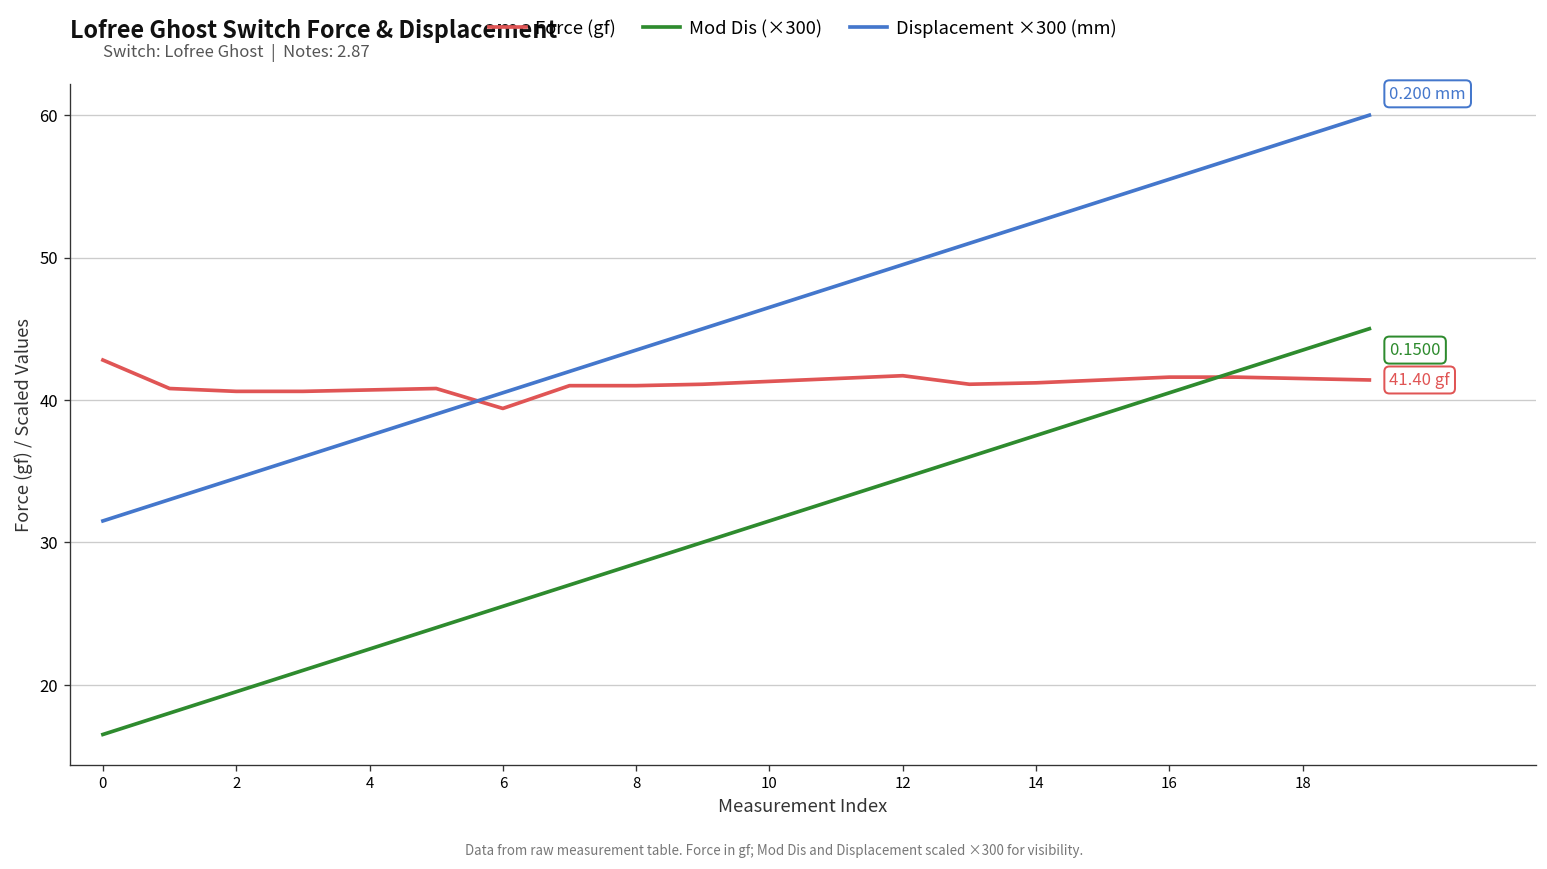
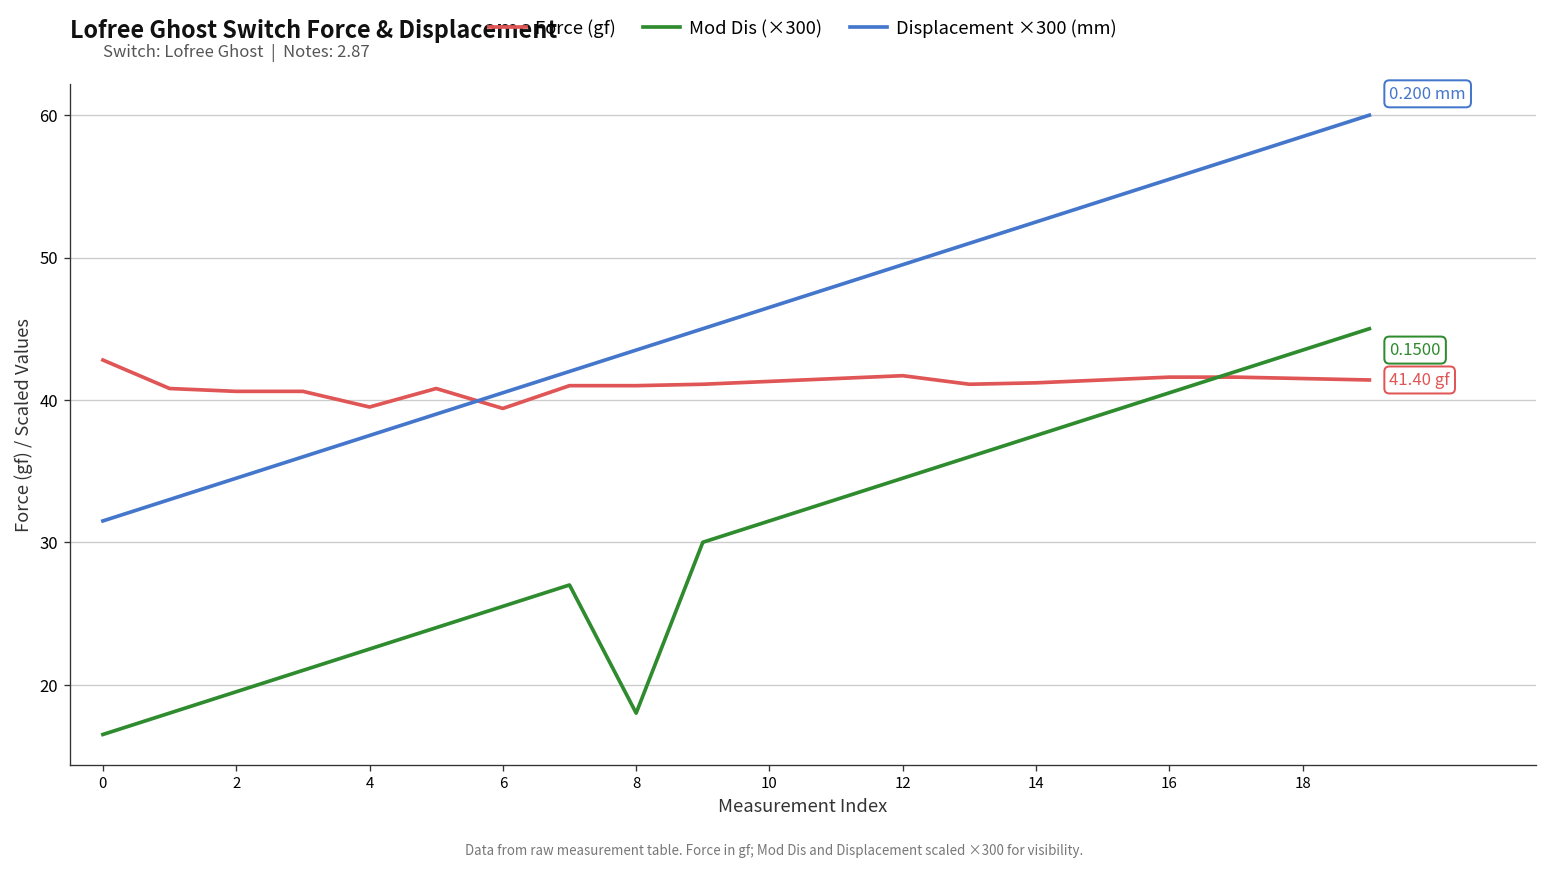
Force (gf), 4: 40.7 -> 39.5
Mod Dis (×300), 8: 28.5 -> 18.0
